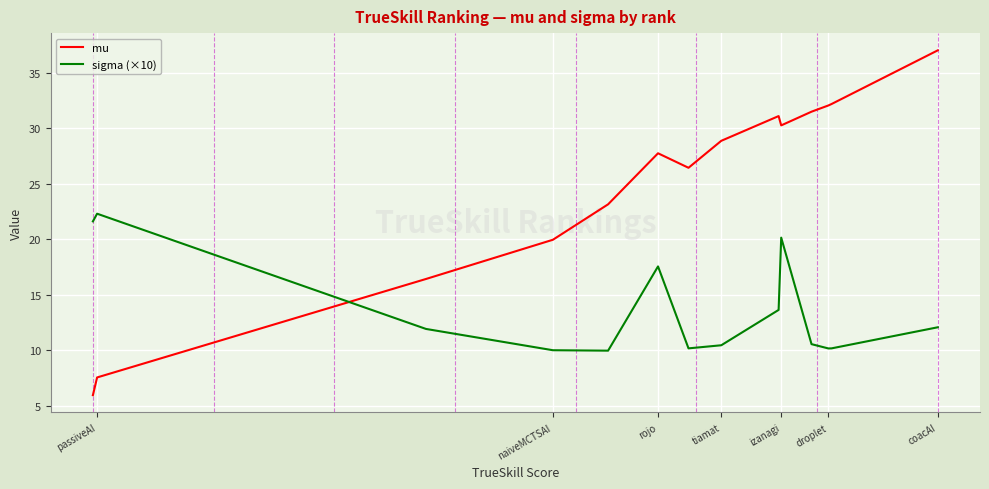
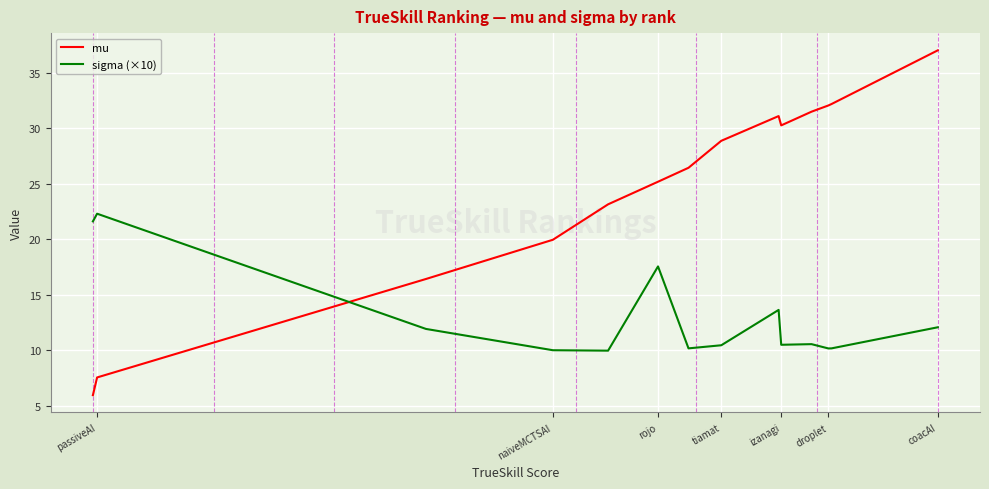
mu, rojo: 27.7 -> 25.2
sigma (×10), izanagi: 20.1 -> 10.5
